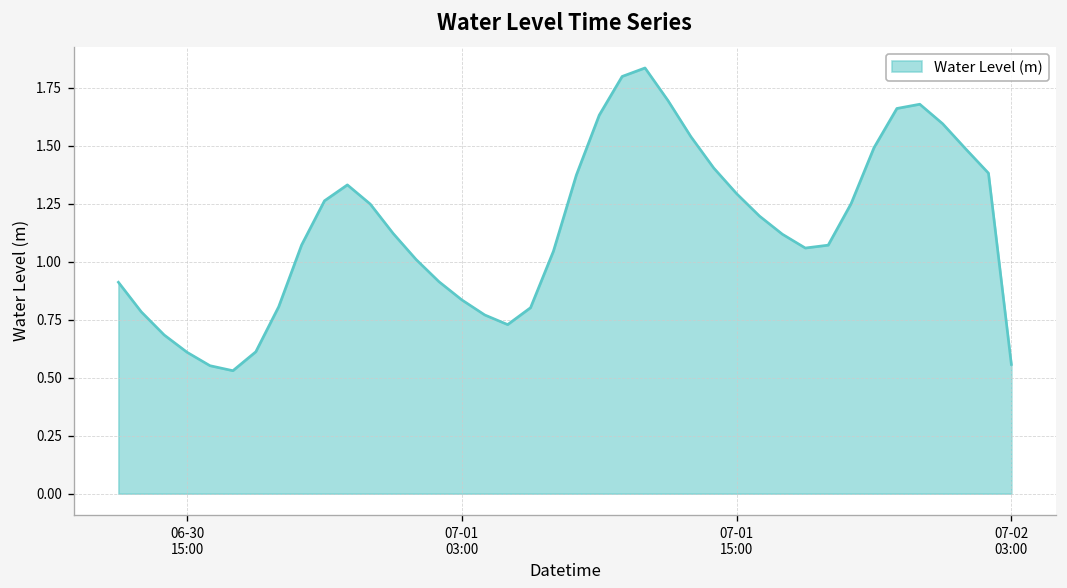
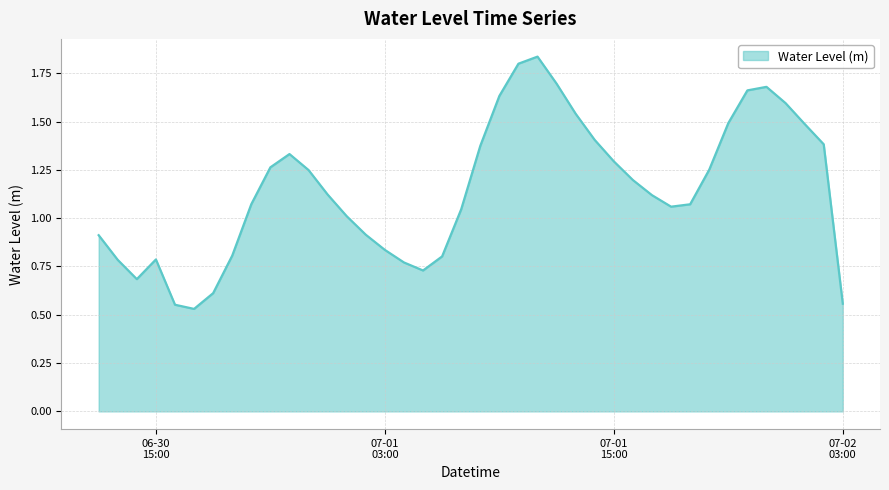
06-30 15:00: 0.61 -> 0.79
